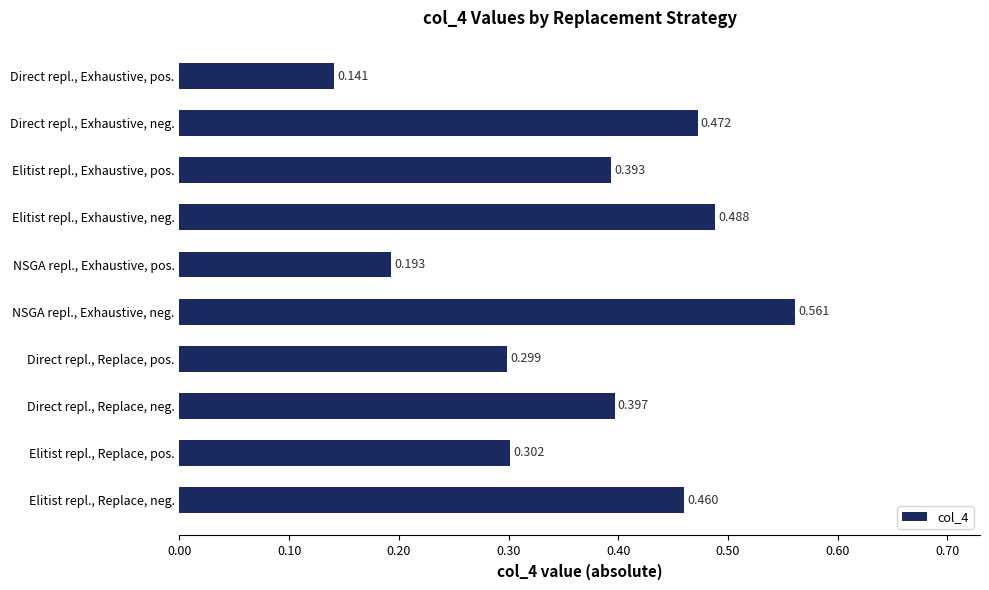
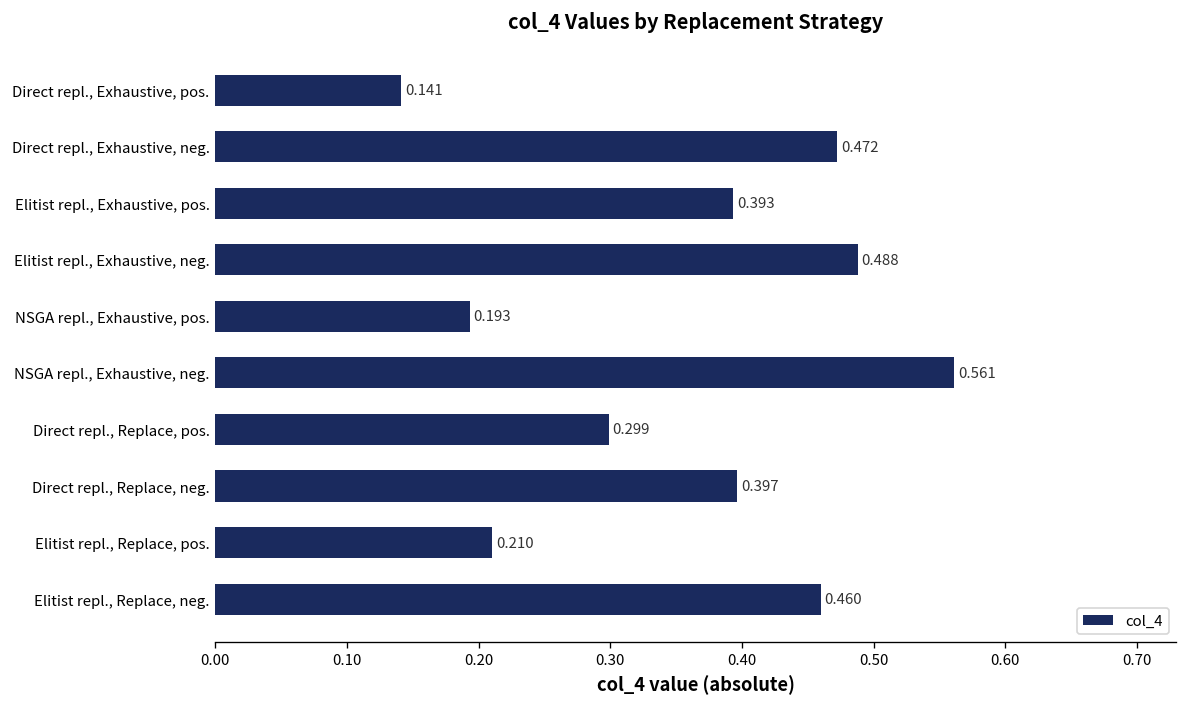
Elitist repl., Replace, pos.: 0.302 -> 0.210
